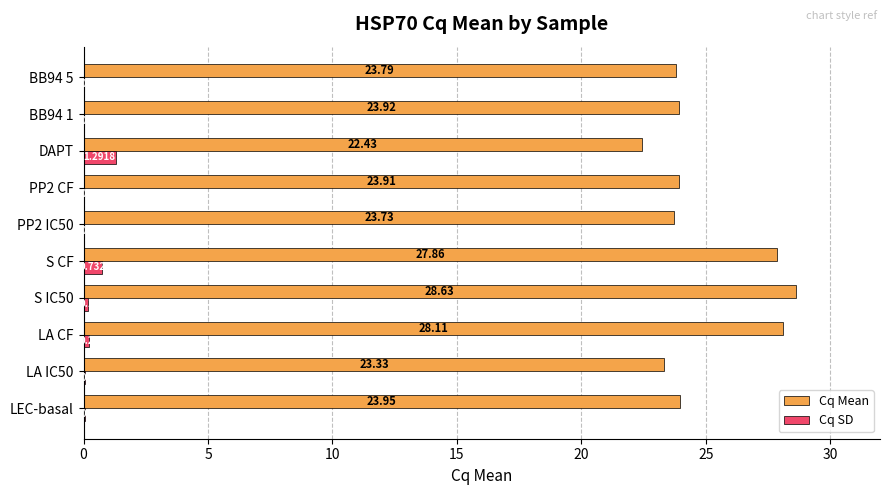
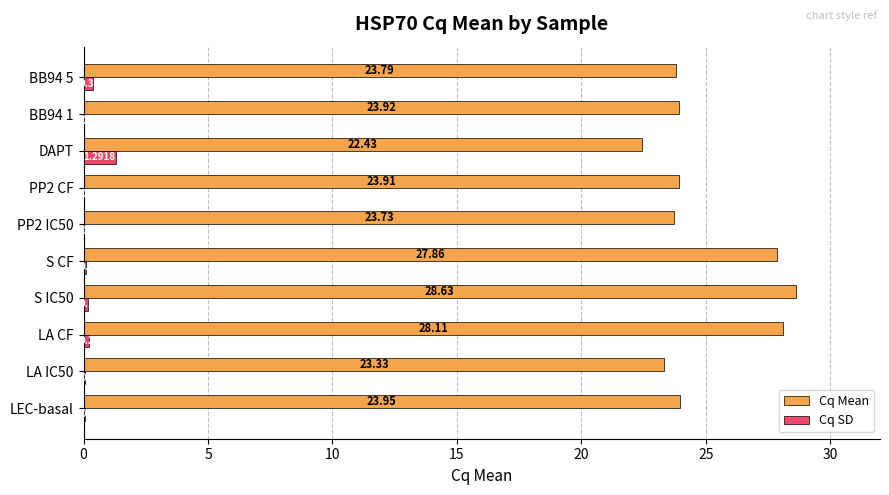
Cq SD, BB94 5: 0.0 -> 0.4
Cq SD, S CF: 0.7 -> 0.1
